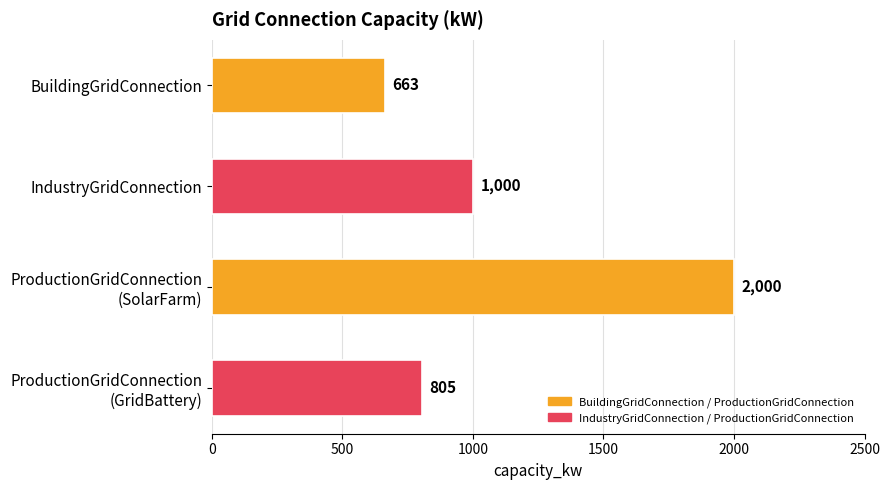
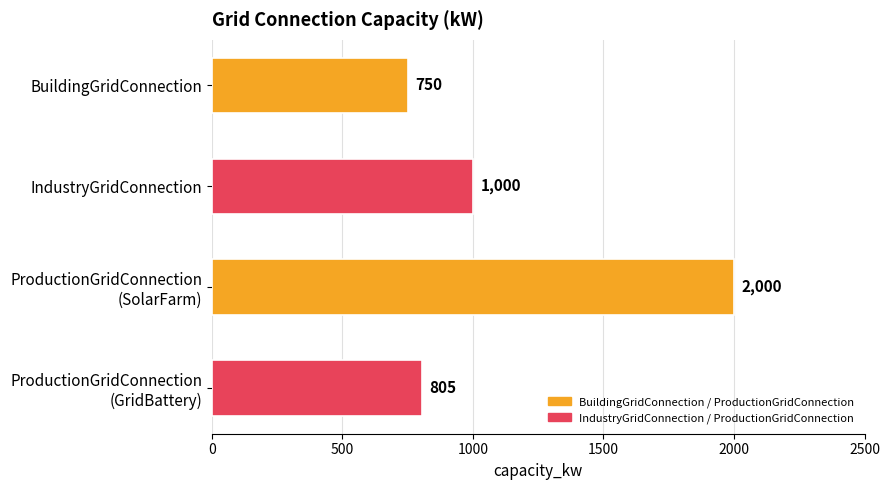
BuildingGridConnection: 663 -> 750
